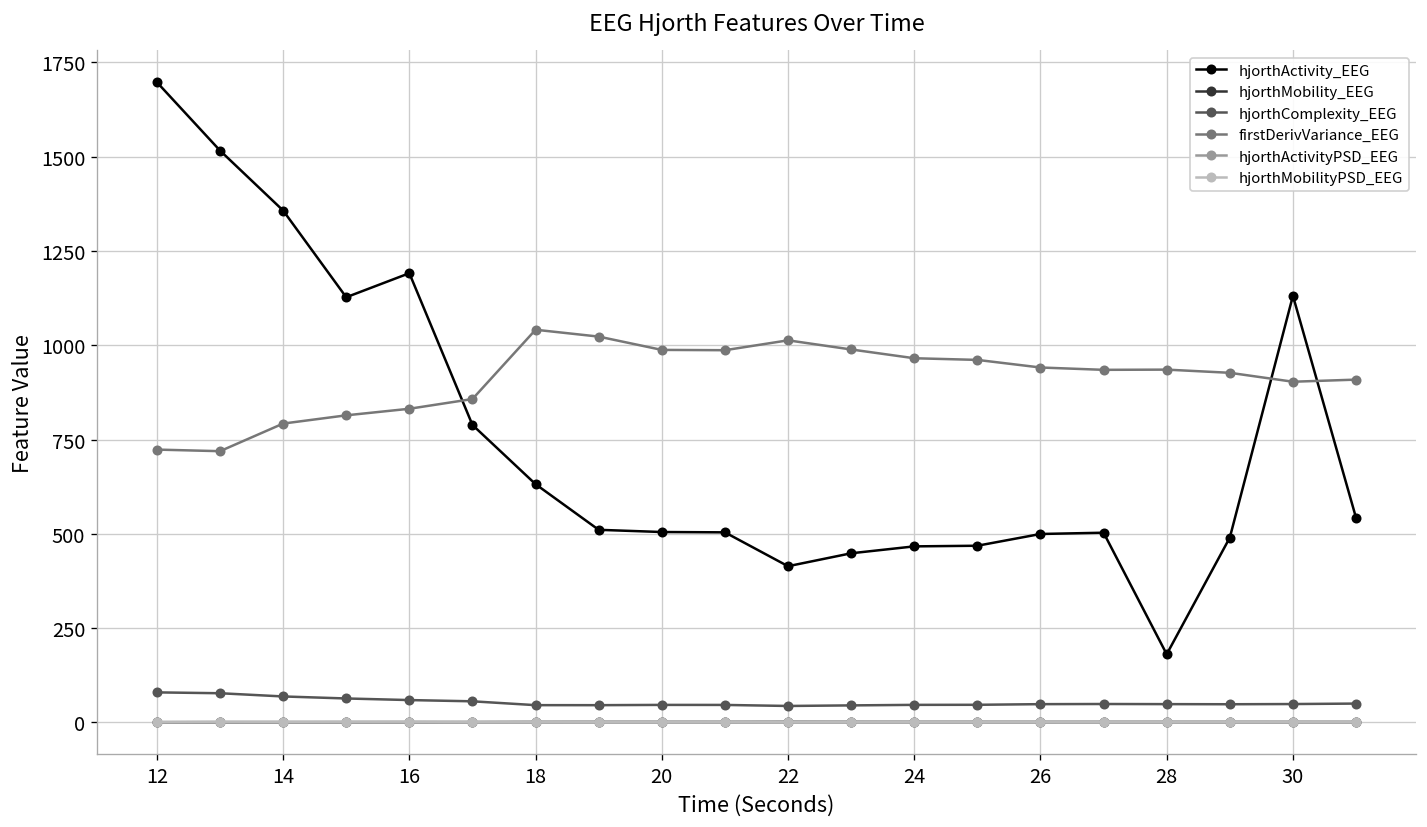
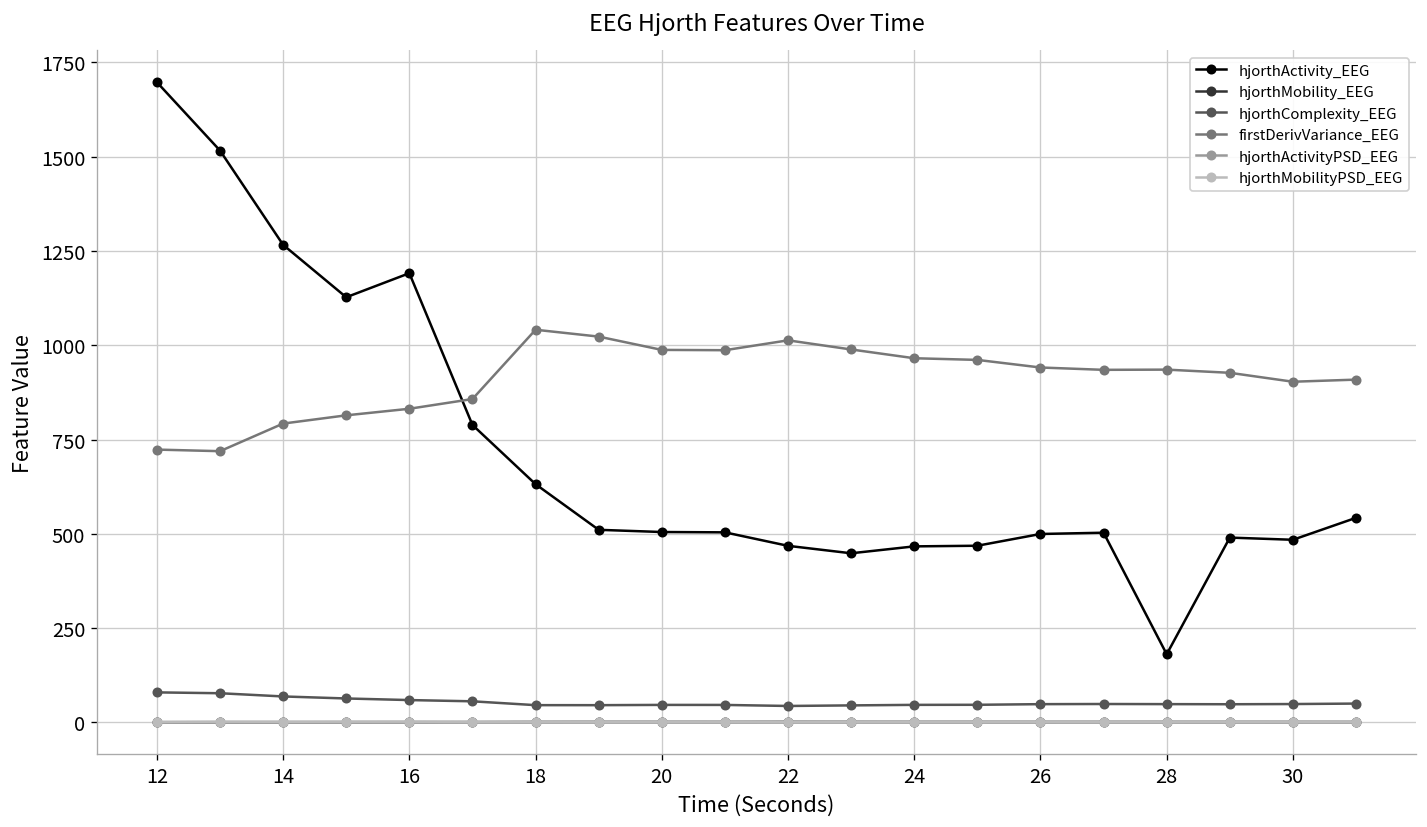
hjorthActivity_EEG, 14: 1360 -> 1270
hjorthActivity_EEG, 22: 410 -> 470
hjorthActivity_EEG, 30: 1130 -> 480
